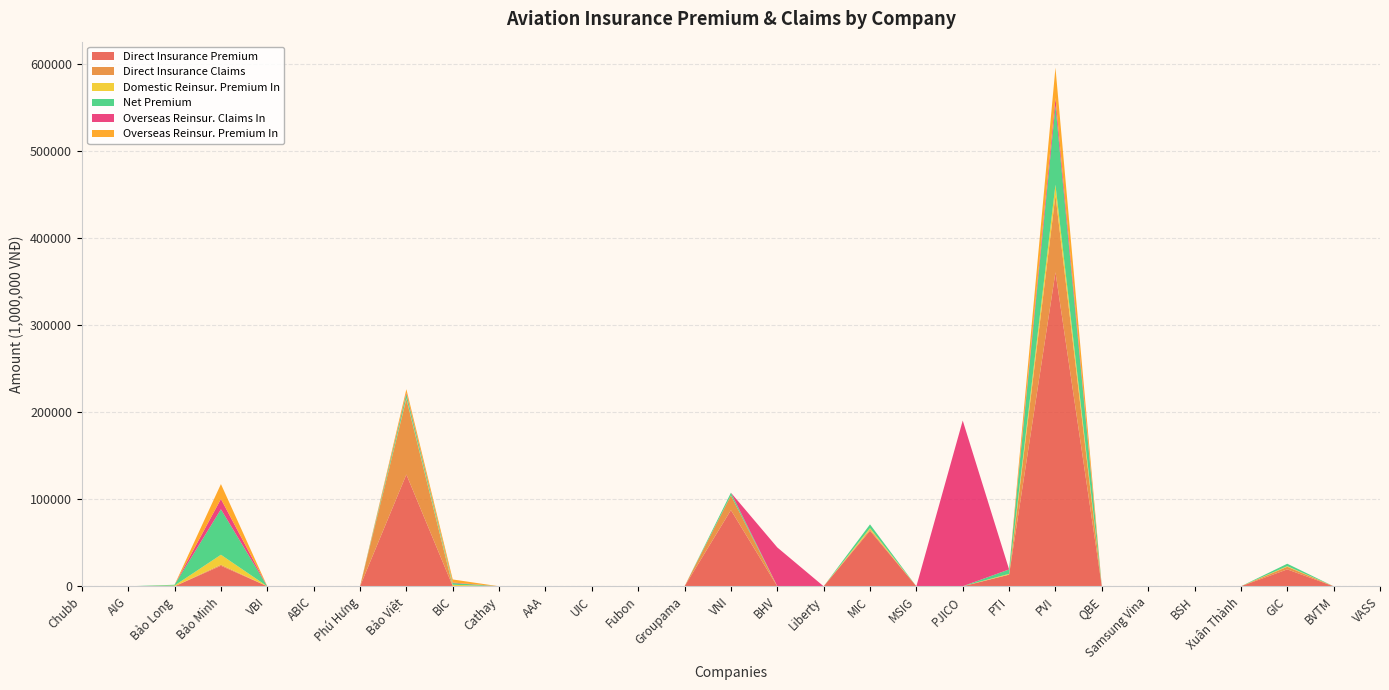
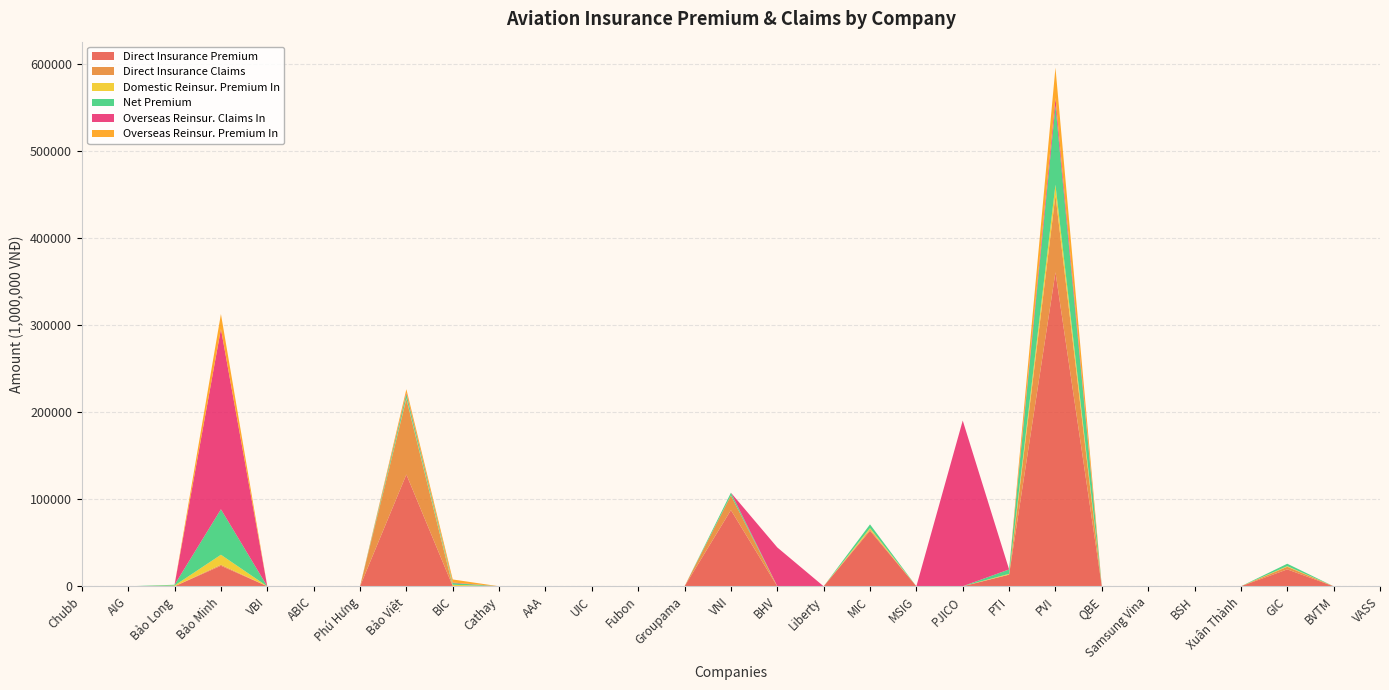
Overseas Reinsur. Claims In, Bảo Minh: 10000 -> 210000
